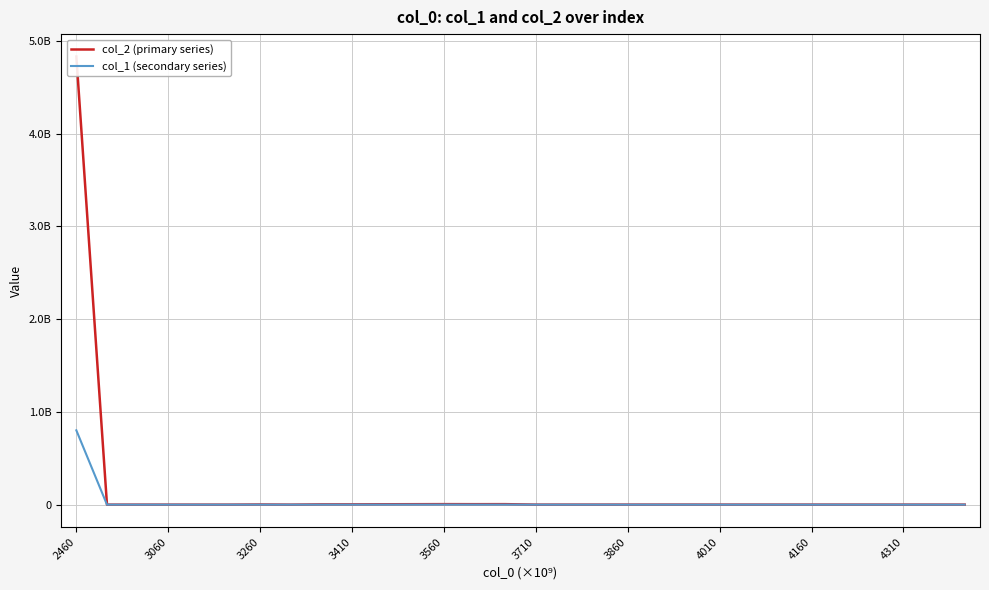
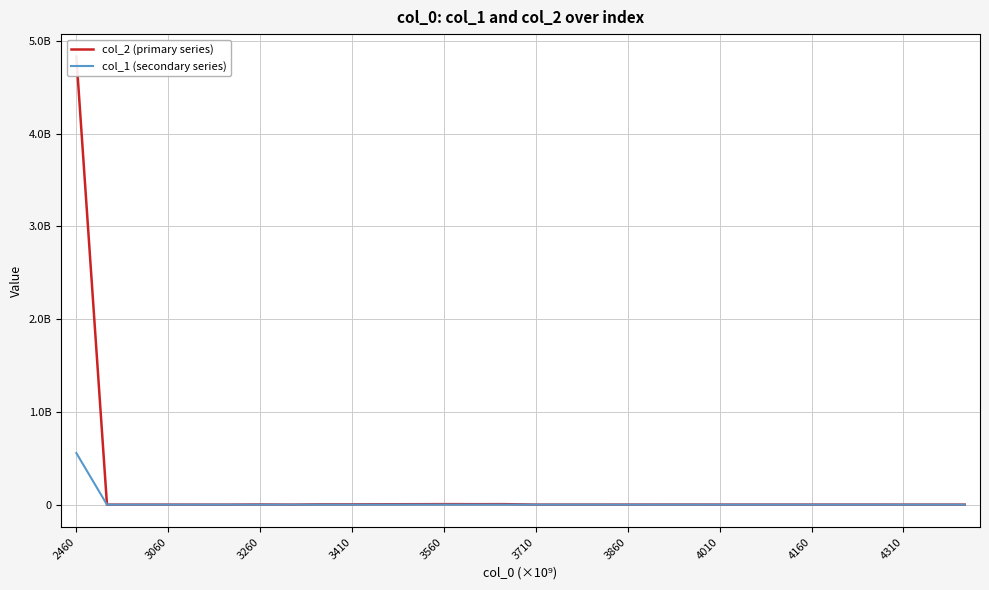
col_1 (secondary series), 2460: 800000000 -> 600000000
